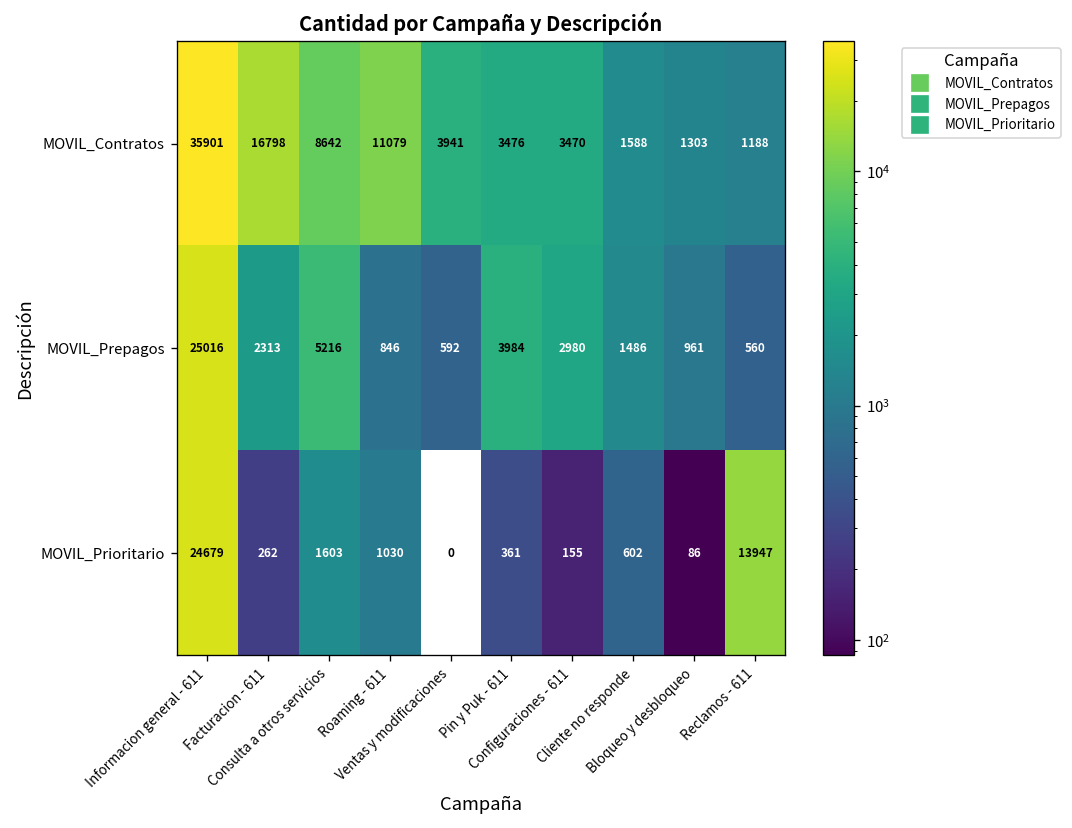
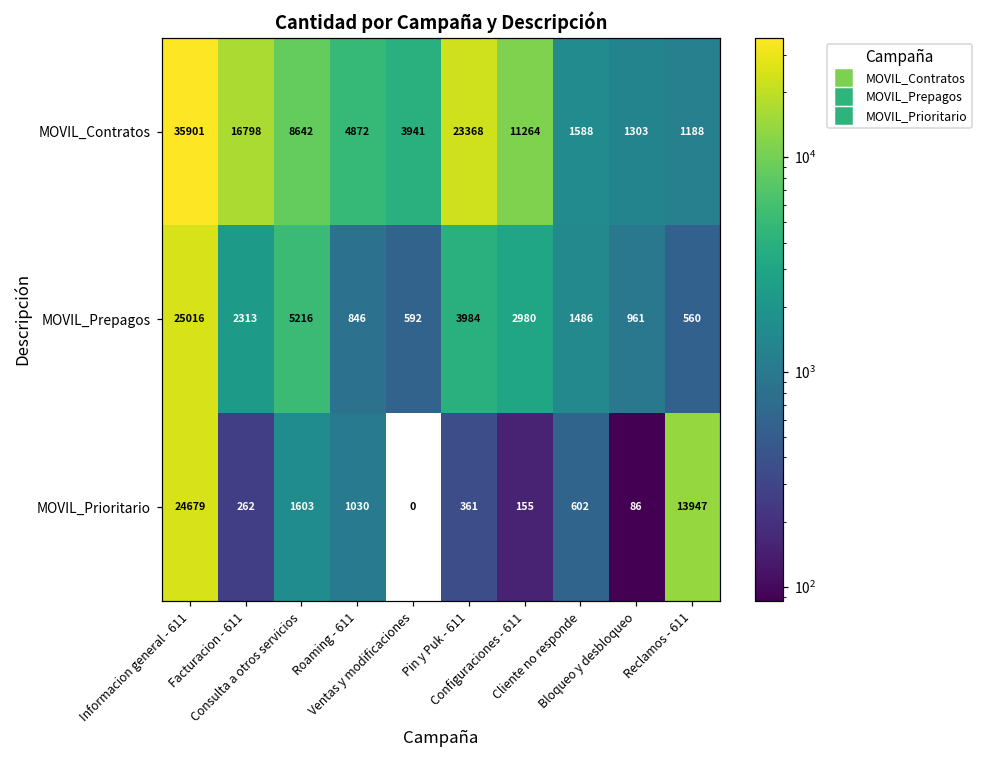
MOVIL_Contratos, Roaming - 611: 11079 -> 4872
MOVIL_Contratos, Pin y Puk - 611: 3476 -> 23368
MOVIL_Contratos, Configuraciones - 611: 3470 -> 11264
